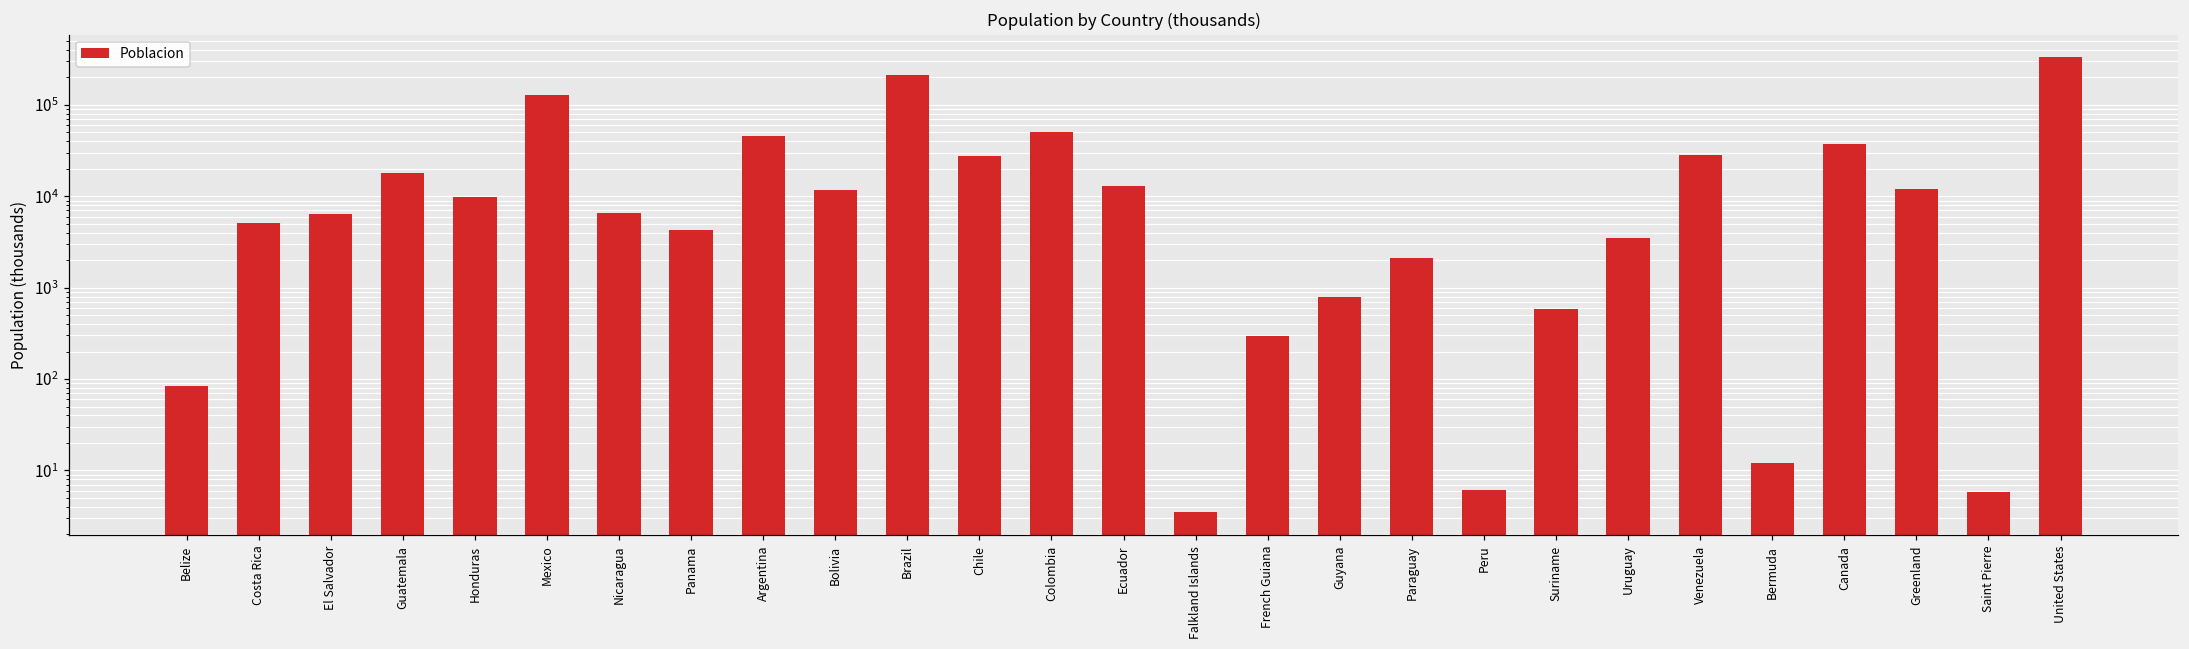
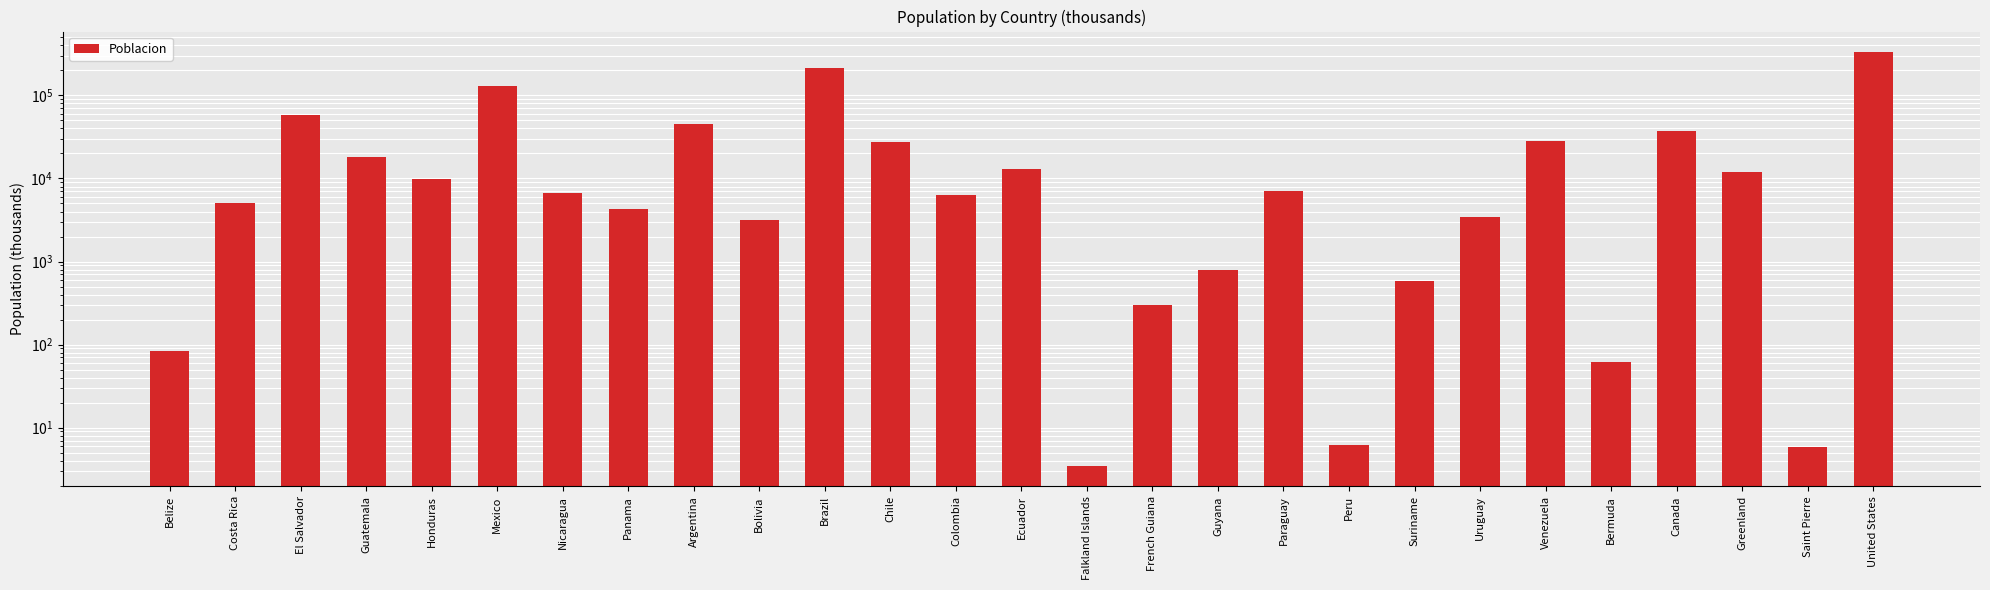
El Salvador: 6000 -> 60000
Bolivia: 12000 -> 3200
Colombia: 50000 -> 6000
Paraguay: 2100 -> 7000
Bermuda: 12 -> 60
